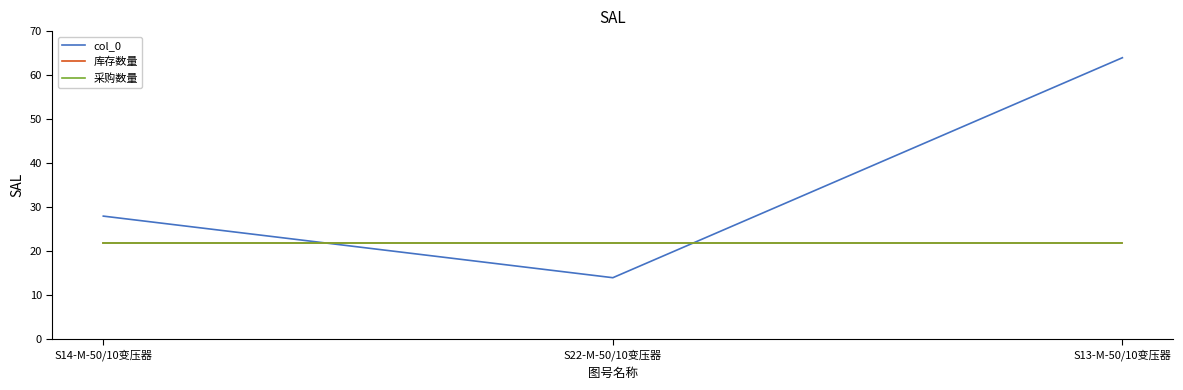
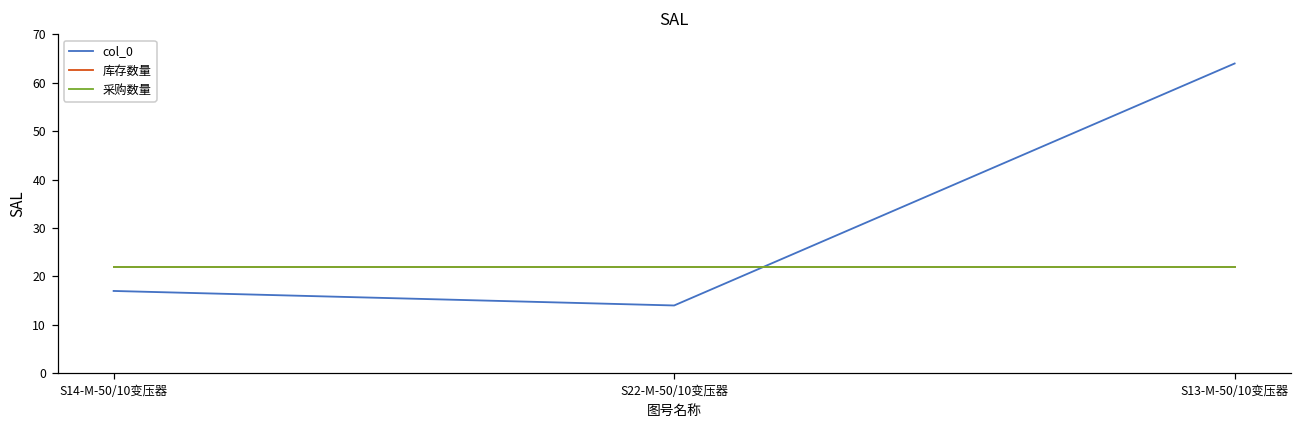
col_0, S14-M-50/10变压器: 28 -> 17
